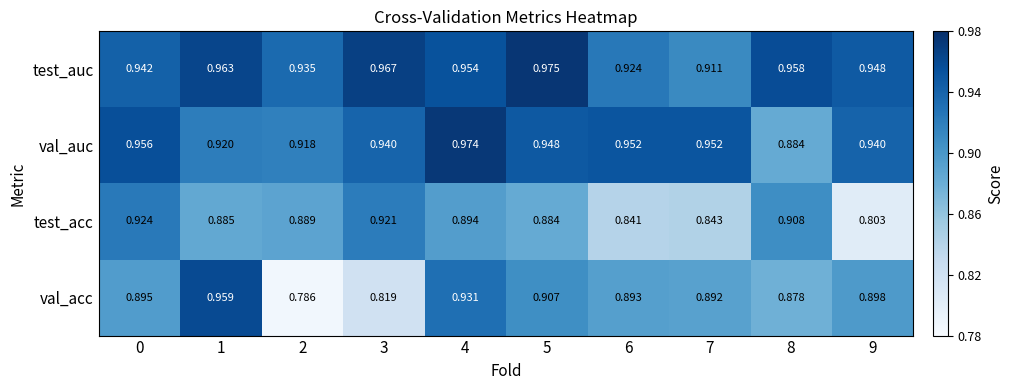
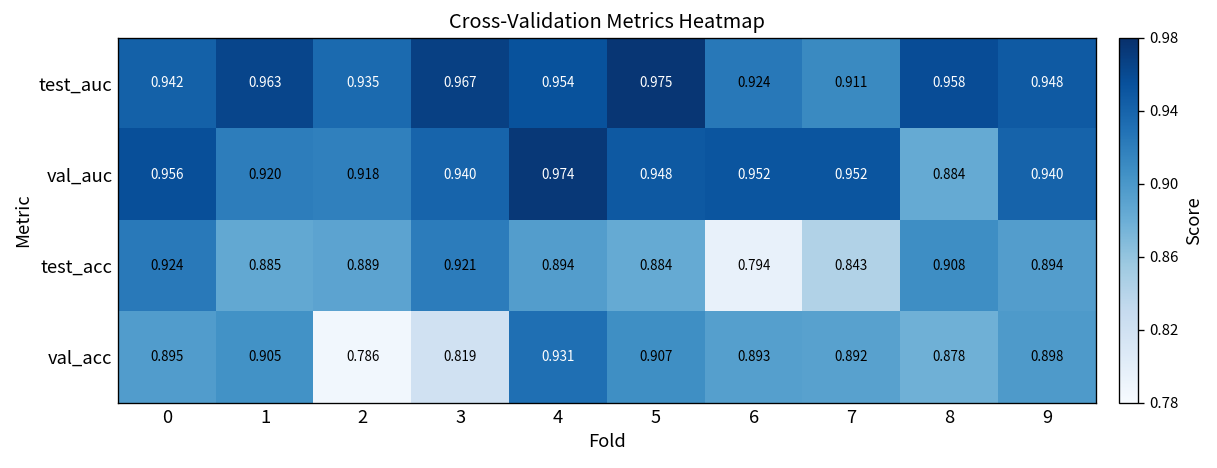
test_acc, 6: 0.841 -> 0.794
test_acc, 9: 0.803 -> 0.894
val_acc, 1: 0.959 -> 0.905
